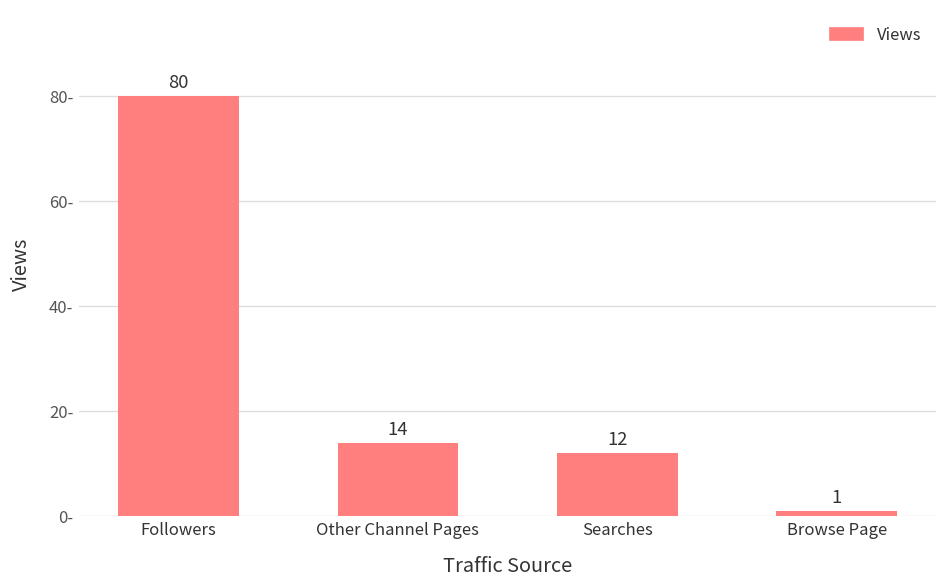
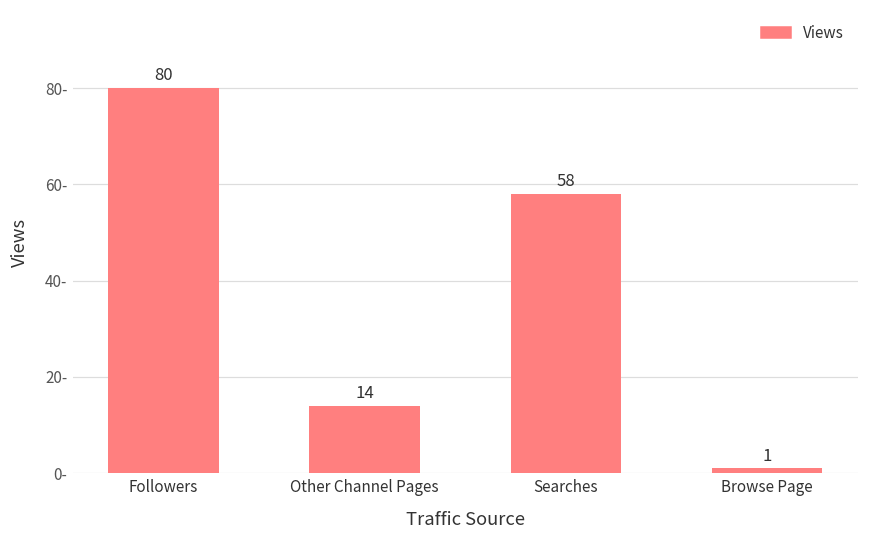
Searches: 12 -> 58
